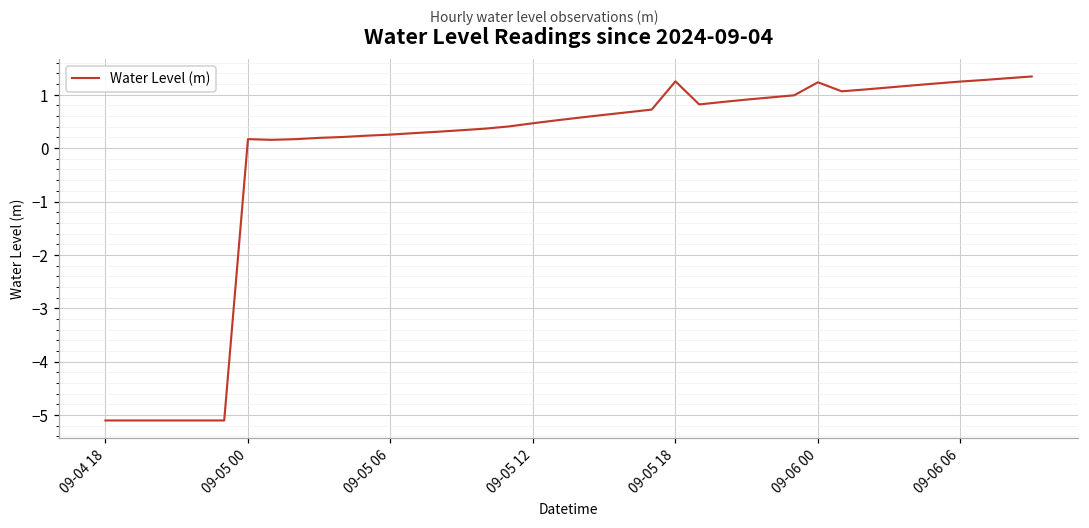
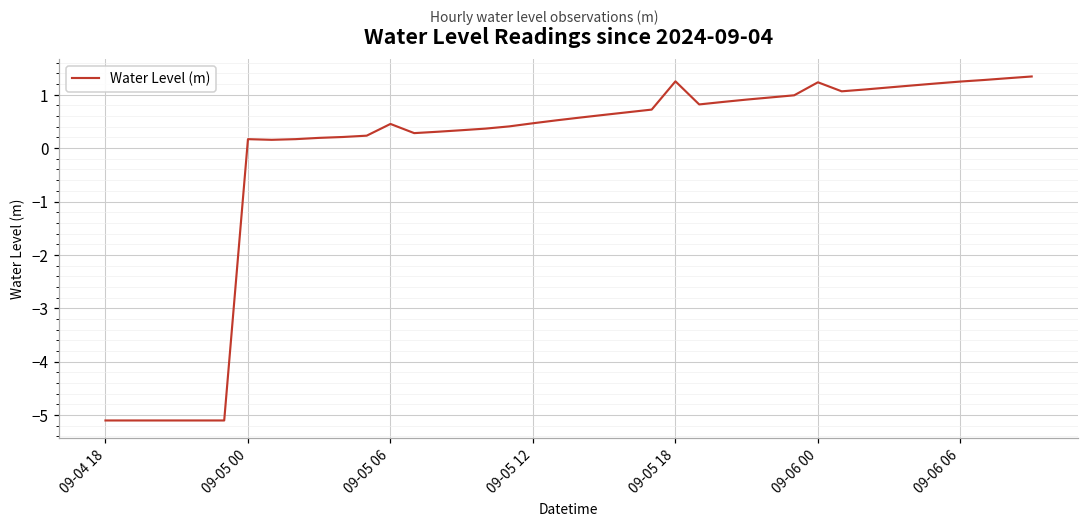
09-05 06: 0.3 -> 0.5
